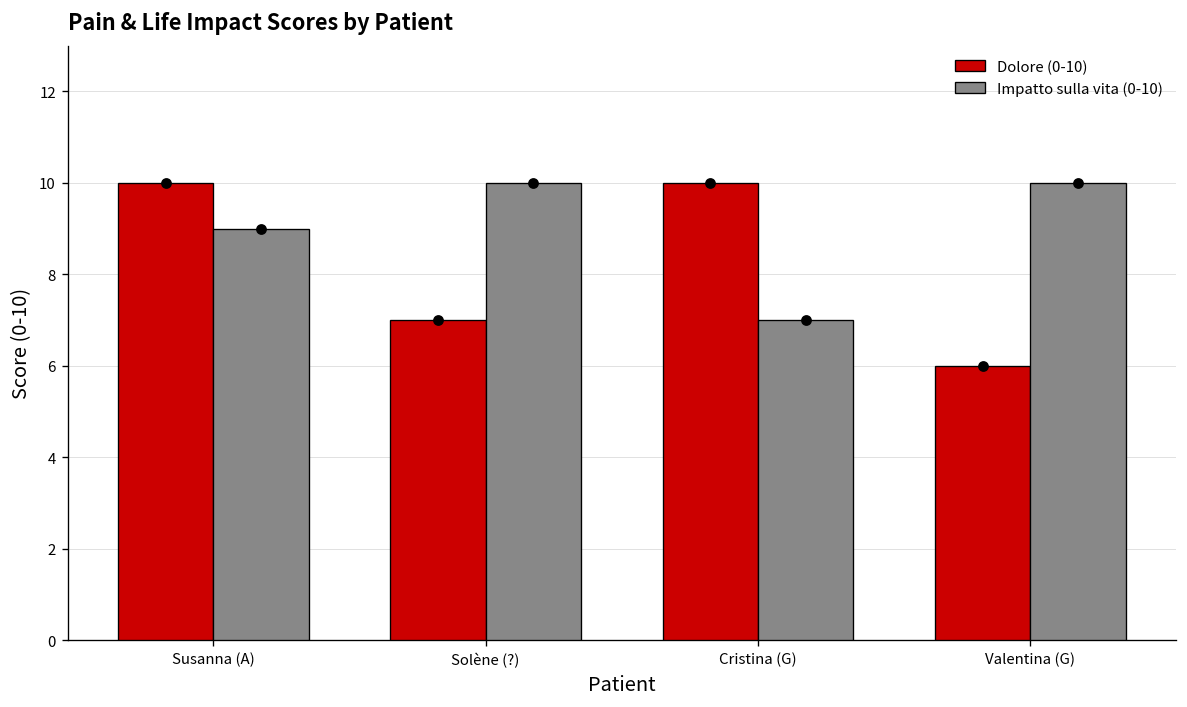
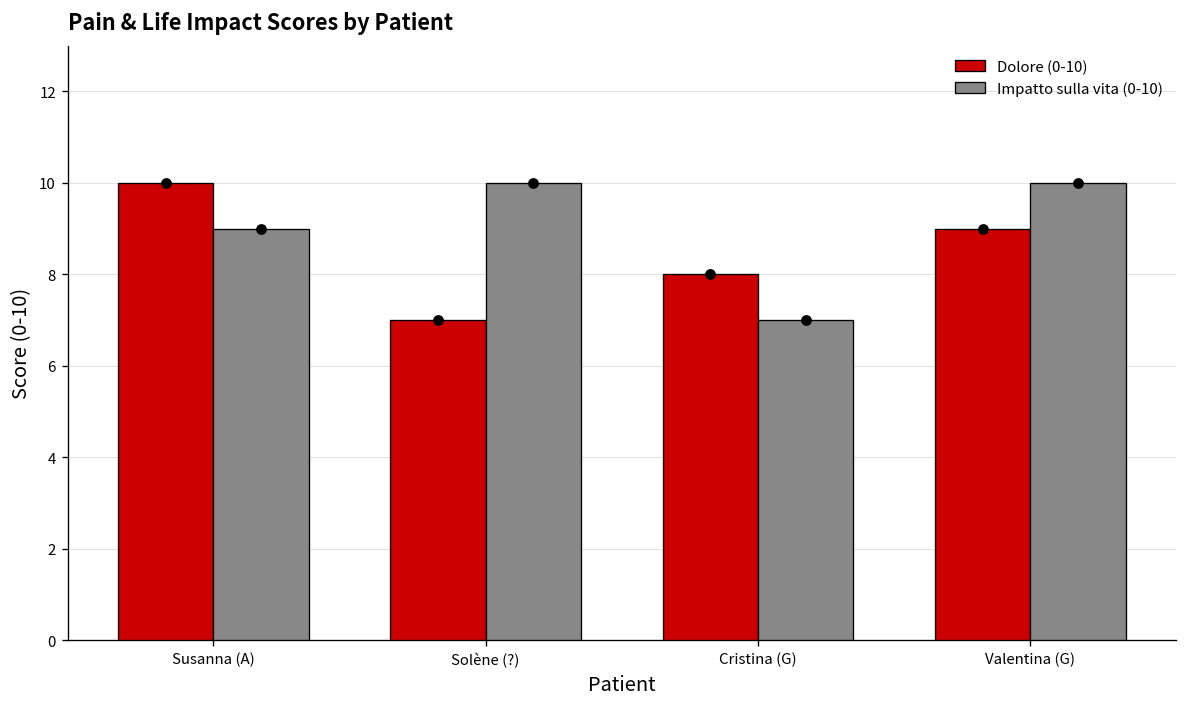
Dolore (0-10), Cristina (G): 10 -> 8
Dolore (0-10), Valentina (G): 6 -> 9
